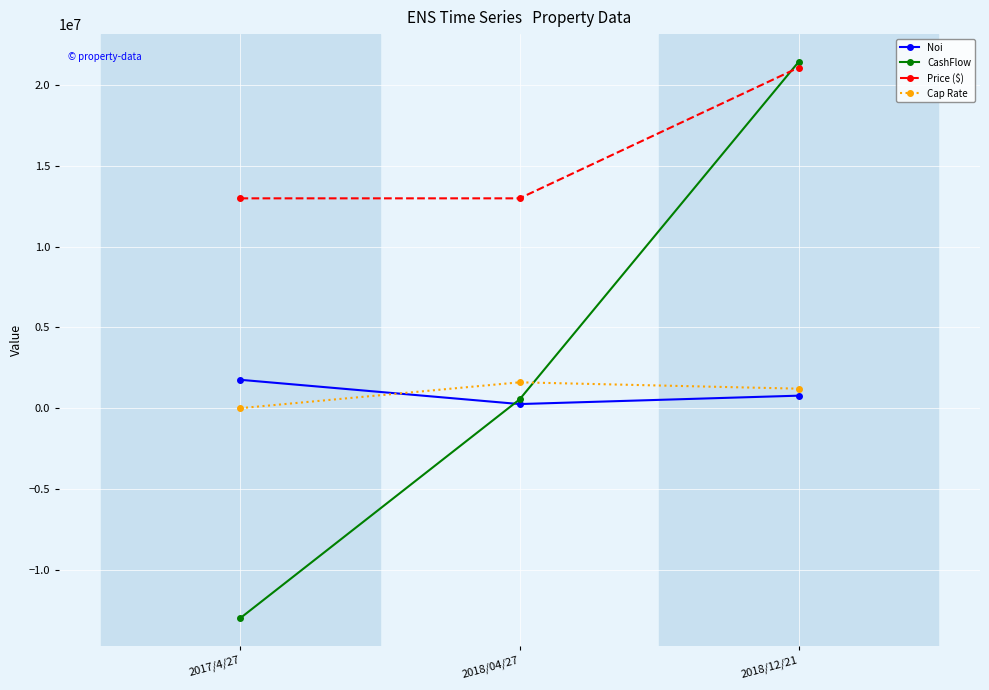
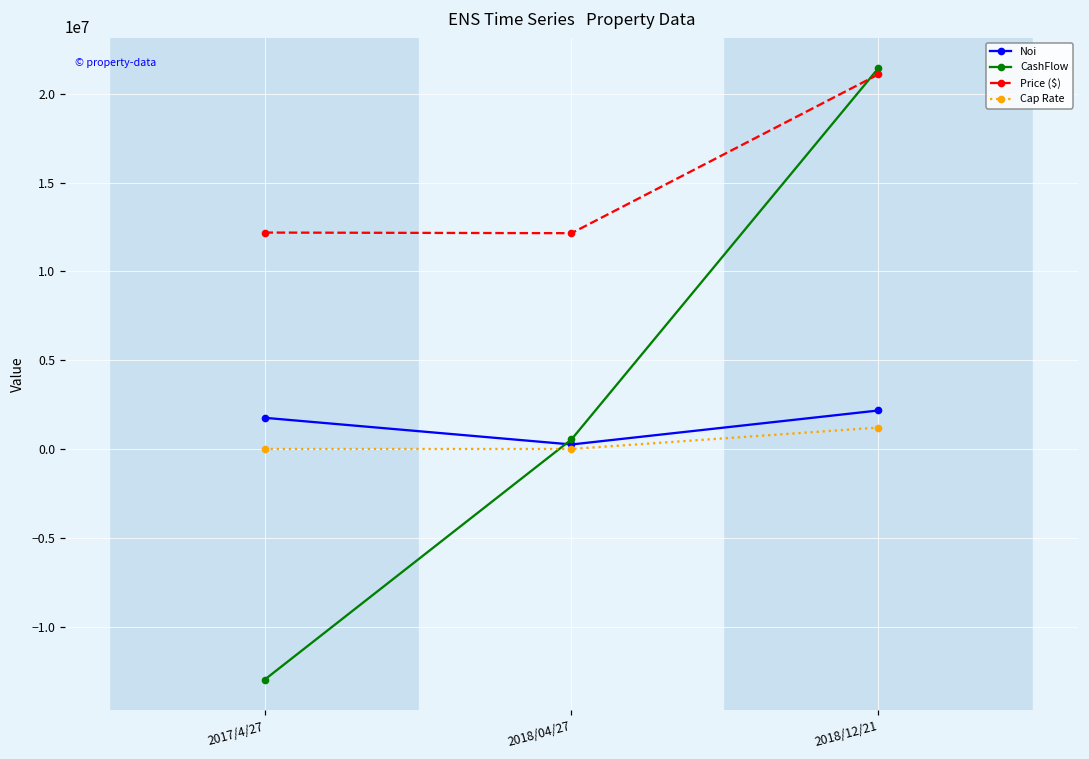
Price ($), 2017/4/27: 13000000 -> 12200000
Price ($), 2018/04/27: 13000000 -> 12200000
Cap Rate, 2018/04/27: 1600000 -> 0
Noi, 2018/12/21: 800000 -> 2200000
